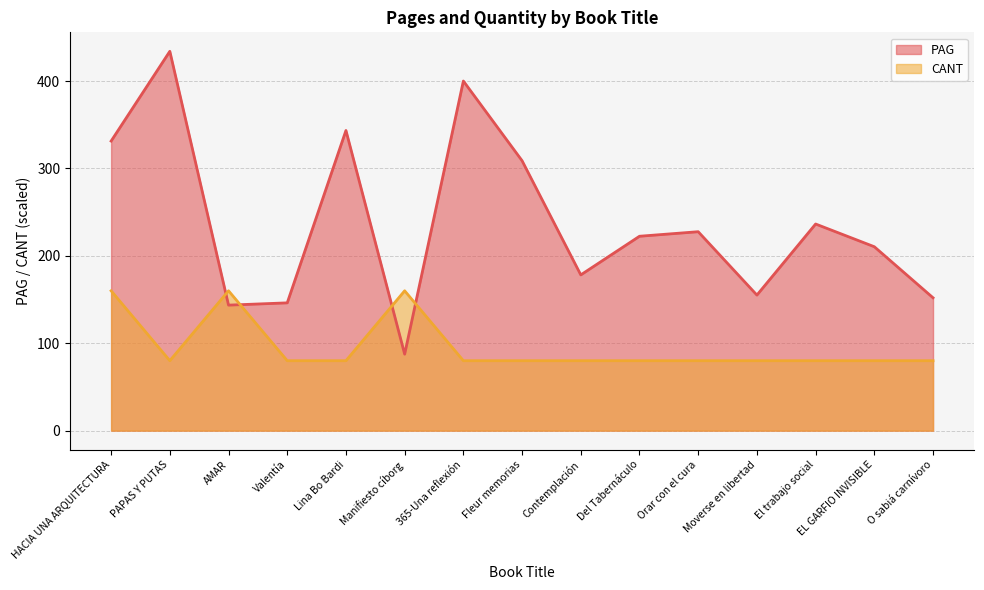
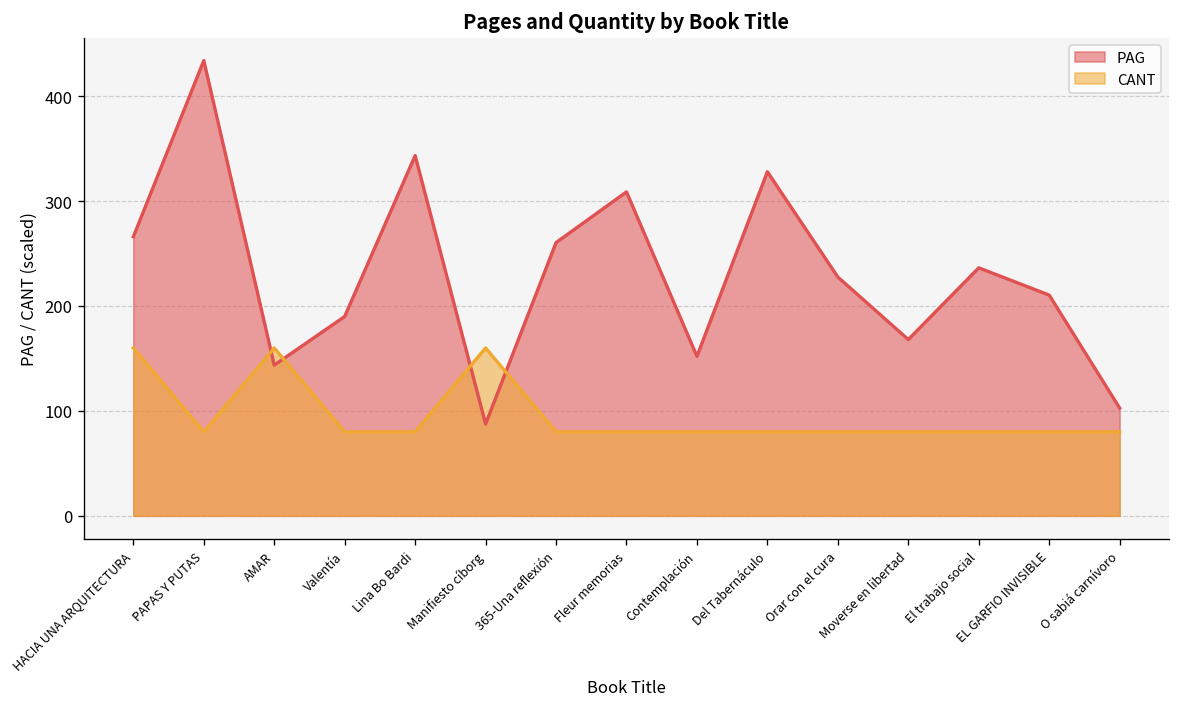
PAG, HACIA UNA ARQUITECTURA: 330 -> 270
PAG, Valentía: 150 -> 190
PAG, 365-Una reflexión: 400 -> 260
PAG, Contemplación: 180 -> 150
PAG, Del Tabernáculo: 220 -> 330
PAG, Moverse en libertad: 160 -> 170
PAG, O sabiá carnívoro: 150 -> 100
